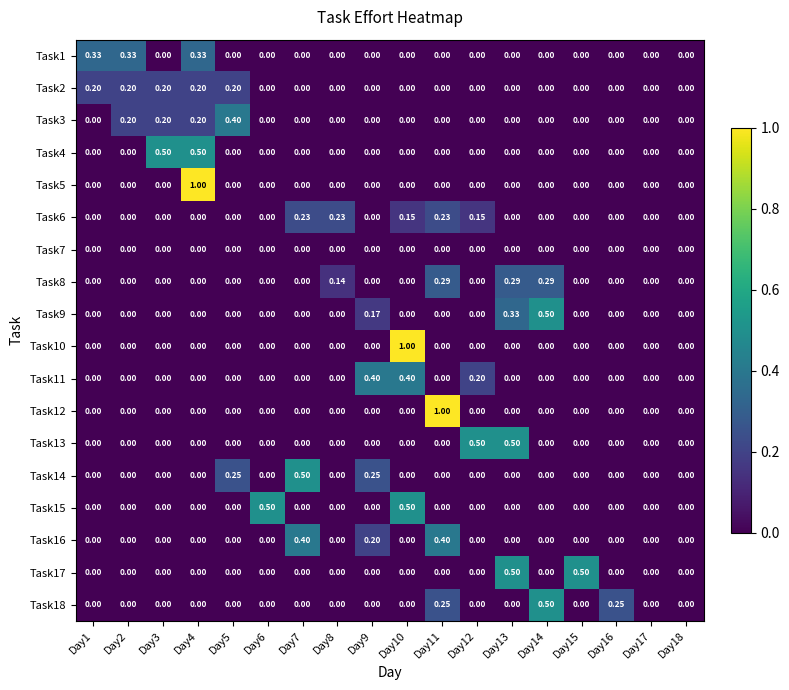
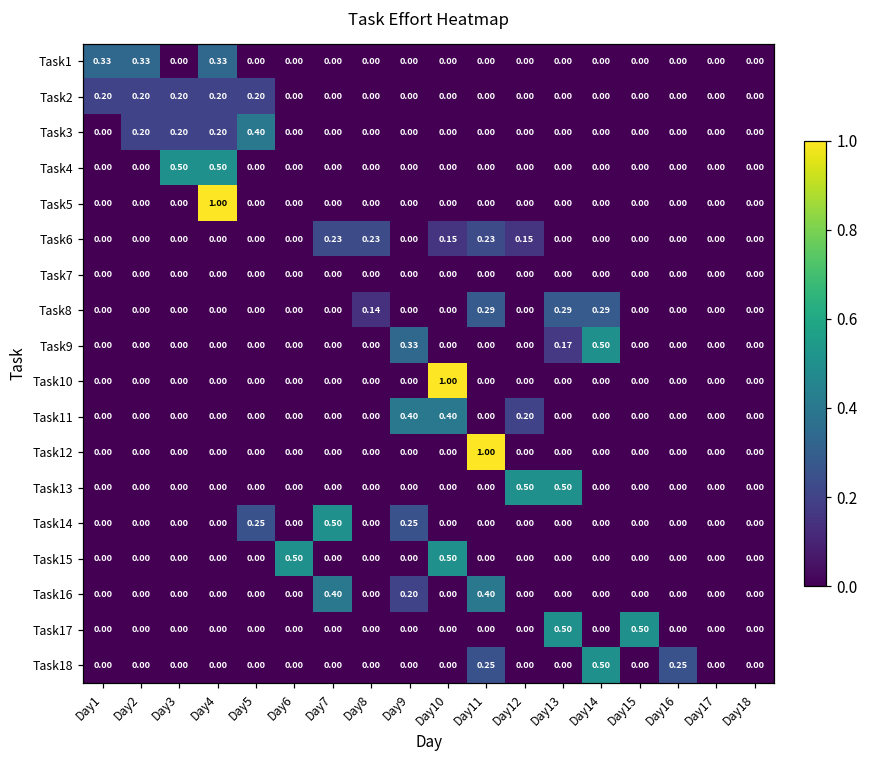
Task9, Day9: 0.17 -> 0.33
Task9, Day13: 0.33 -> 0.17
